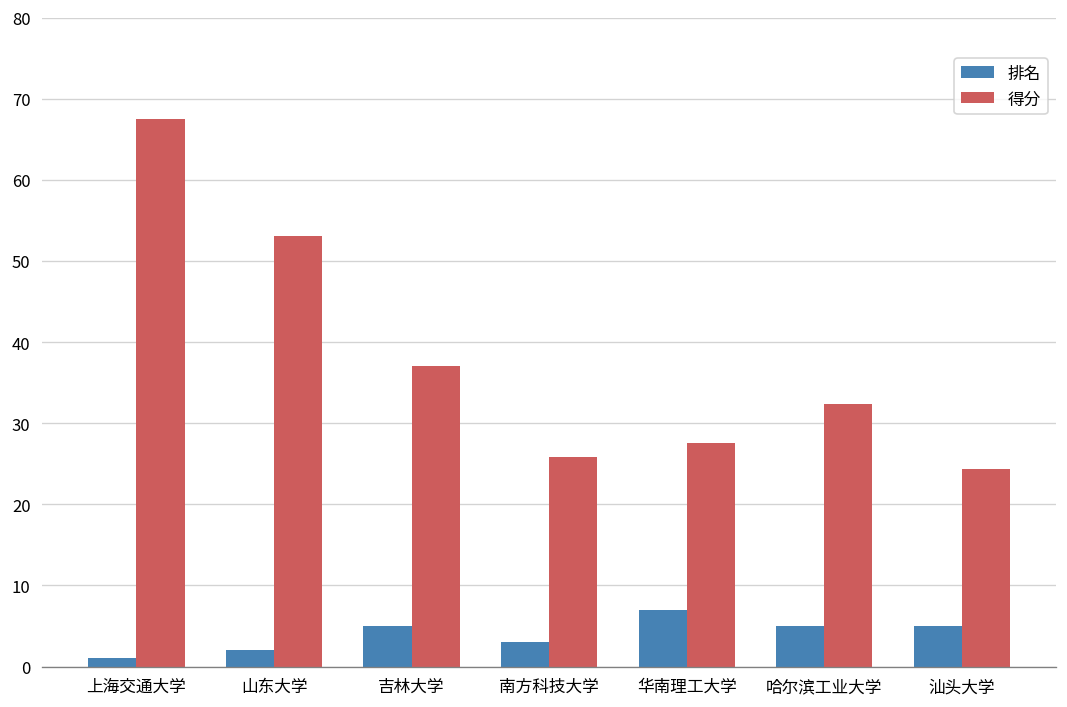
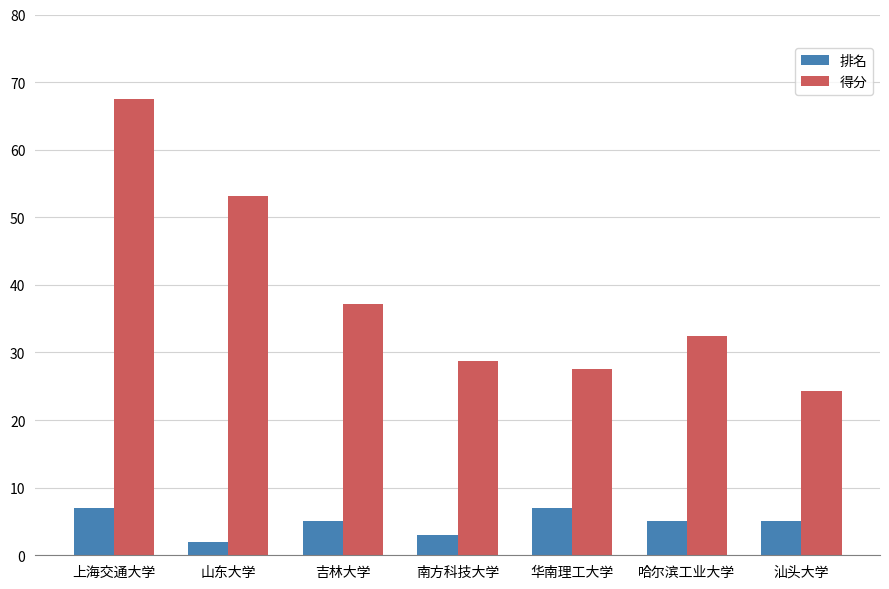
排名, 上海交通大学: 1 -> 7
得分, 南方科技大学: 26 -> 29
